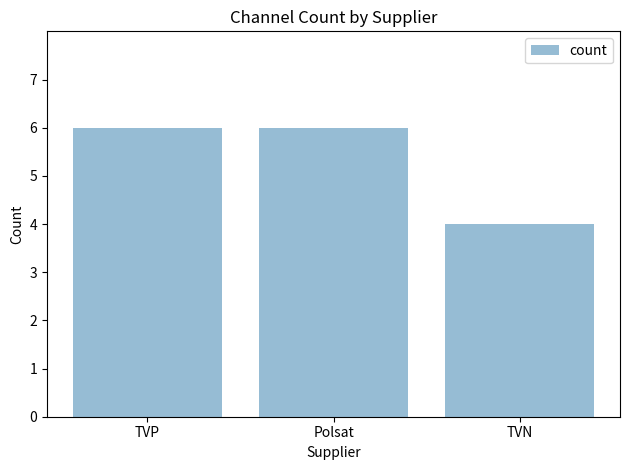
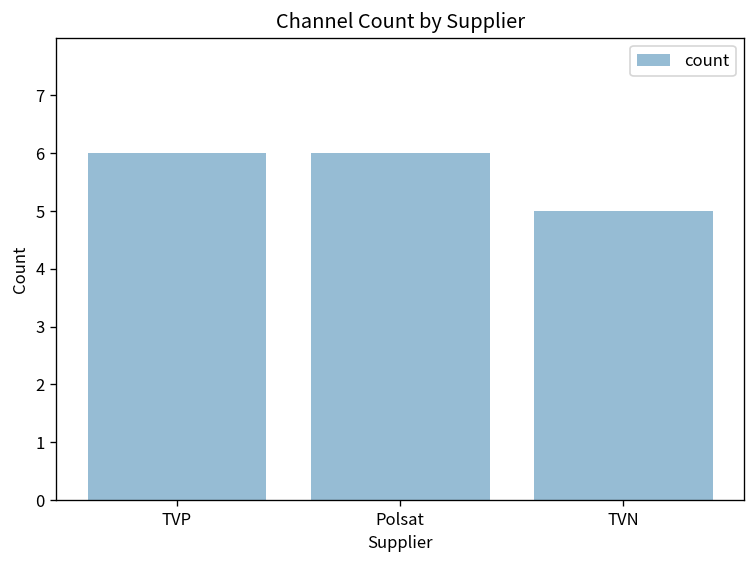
TVN: 4 -> 5
